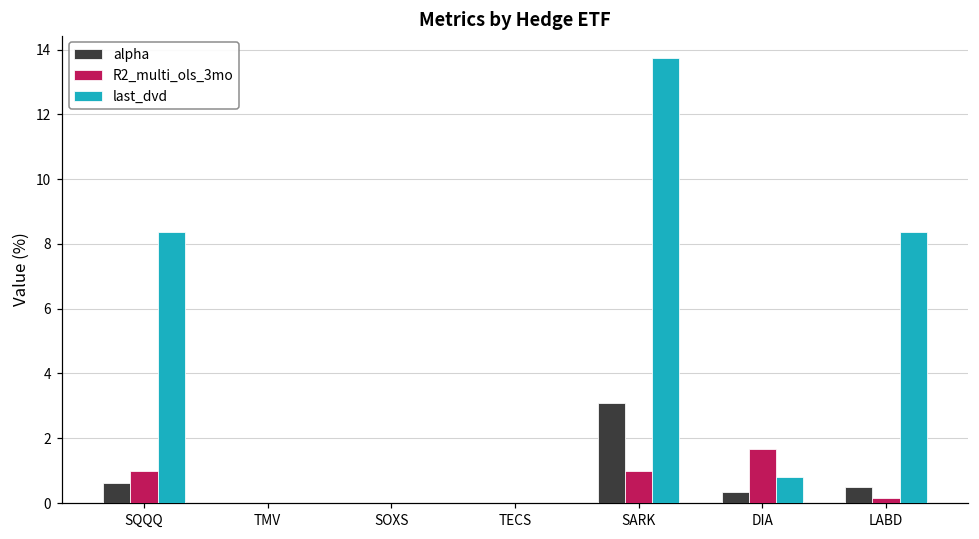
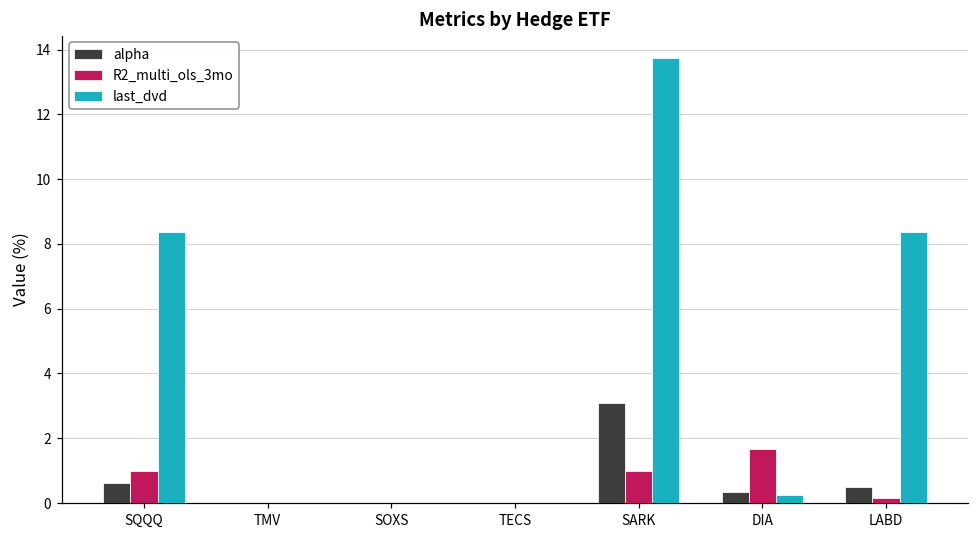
last_dvd, DIA: 0.8 -> 0.3
